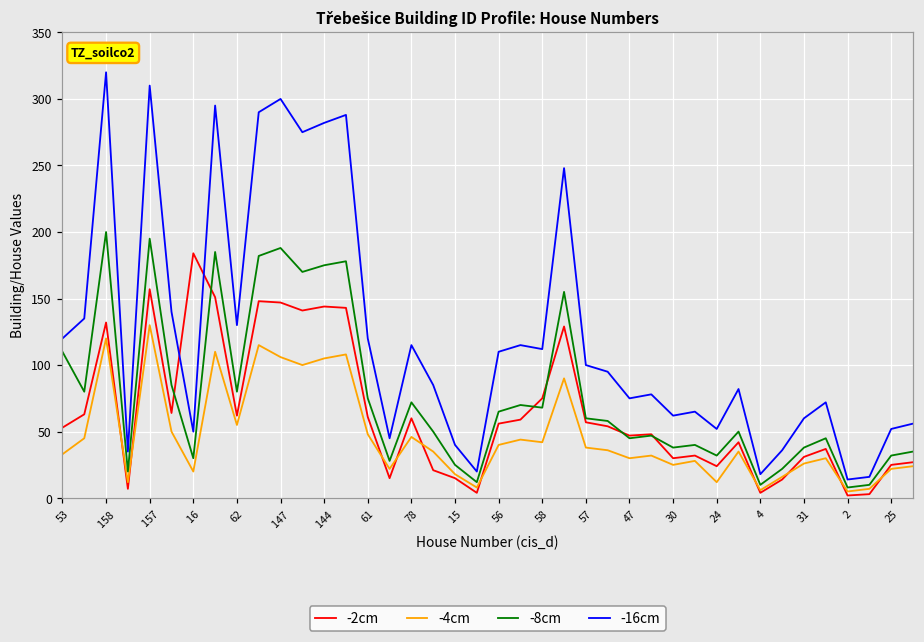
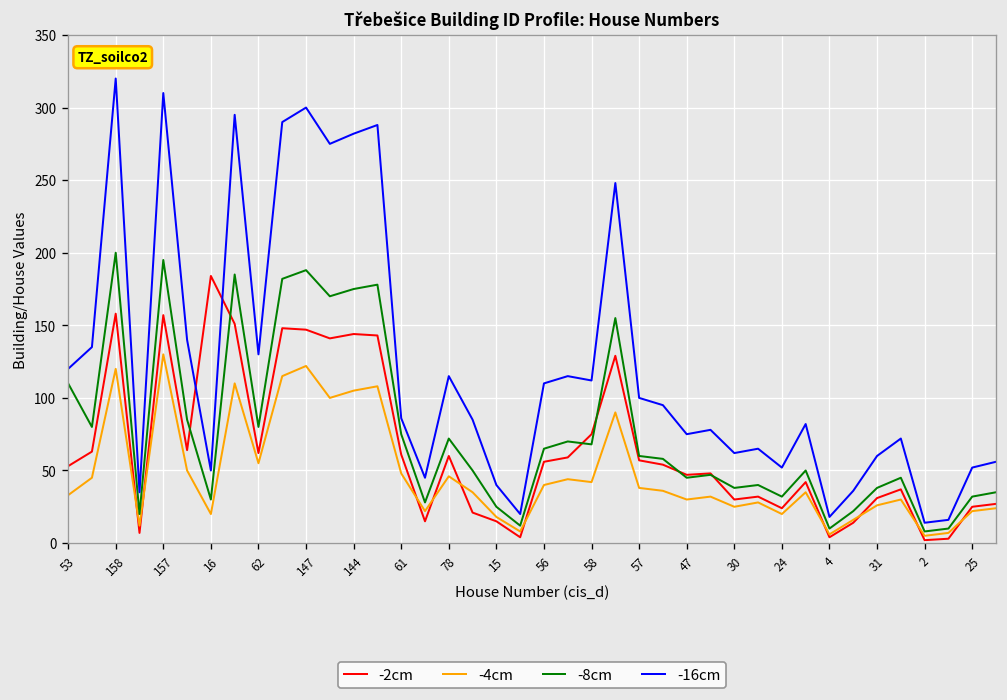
-2cm, 158: 132 -> 158
-4cm, 147: 106 -> 122
-16cm, 61: 120 -> 86
-4cm, 24: 12 -> 20
